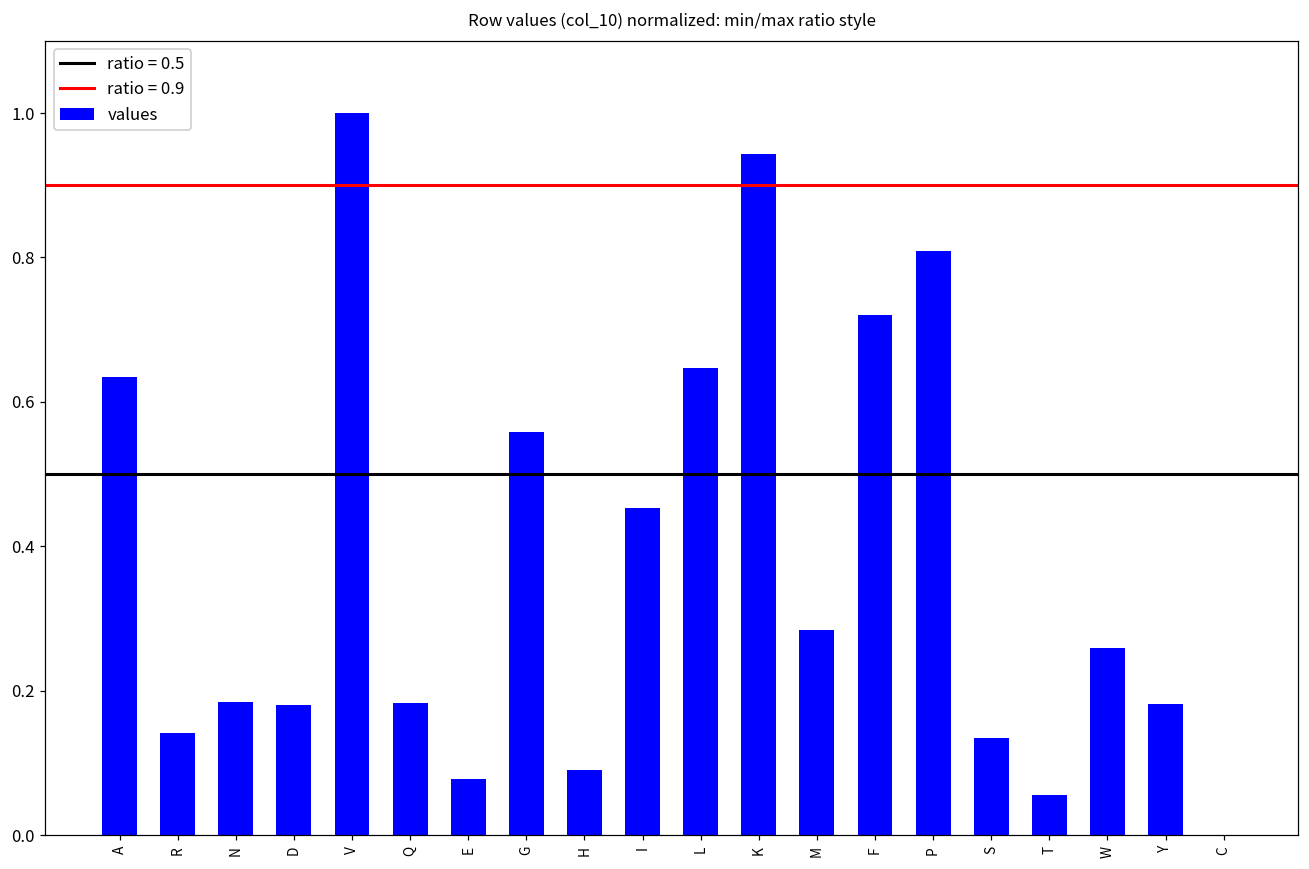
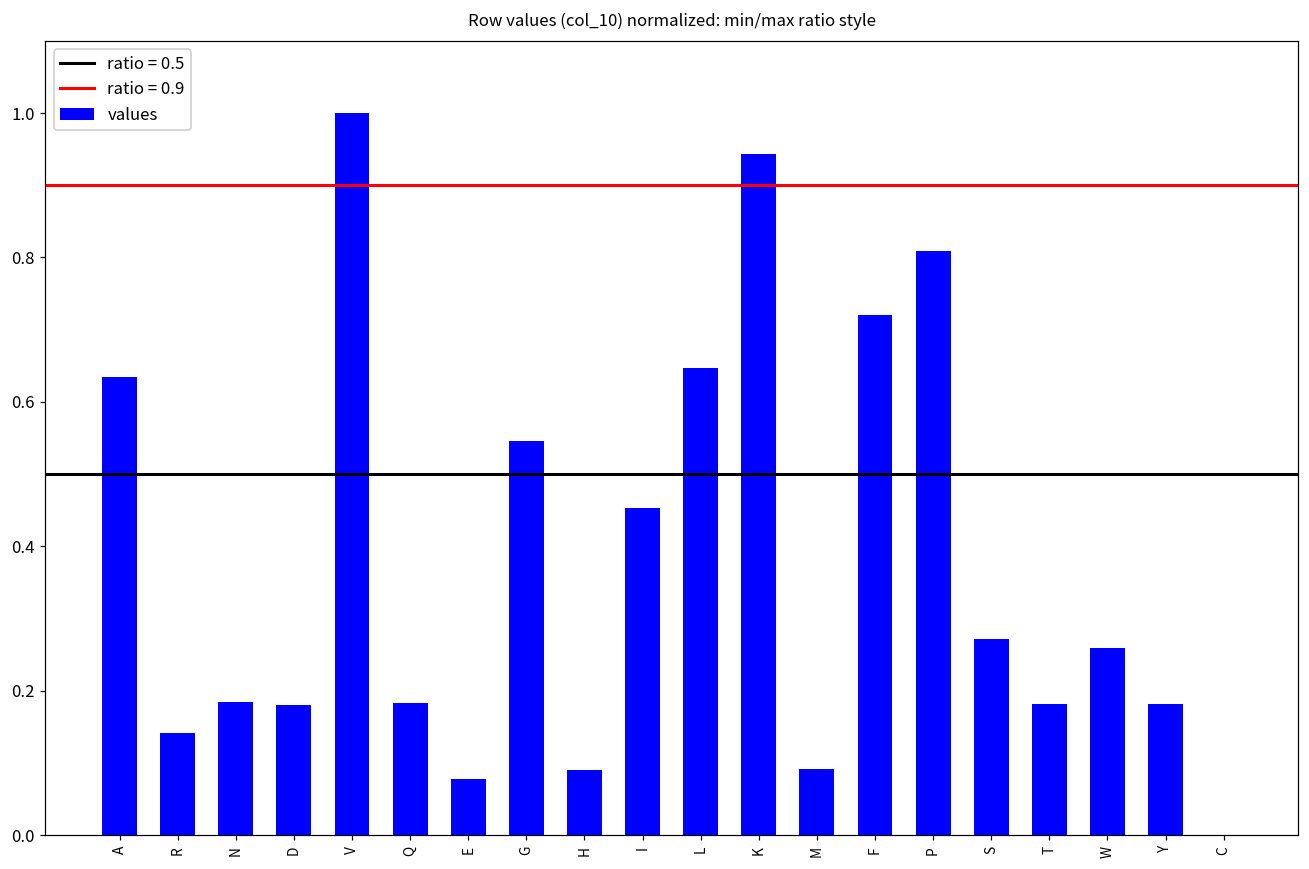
G: 0.56 -> 0.55
M: 0.28 -> 0.09
S: 0.13 -> 0.27
T: 0.06 -> 0.18
